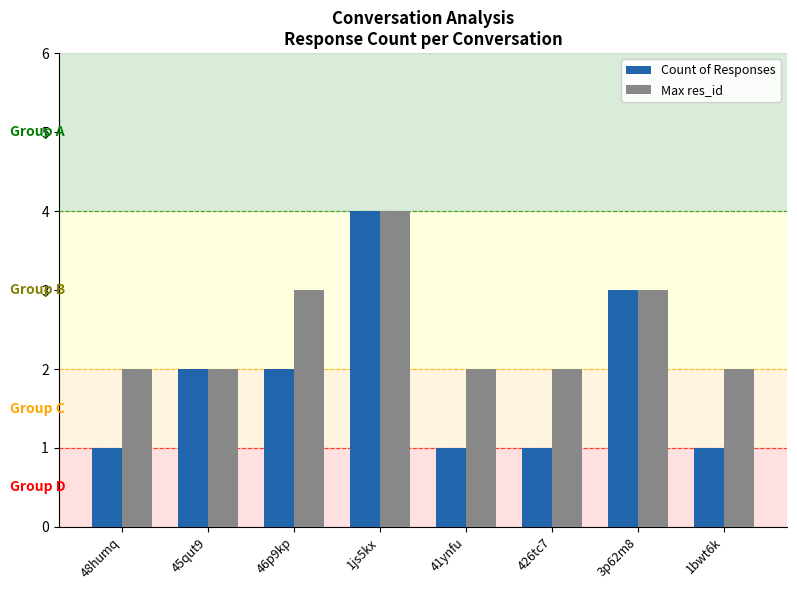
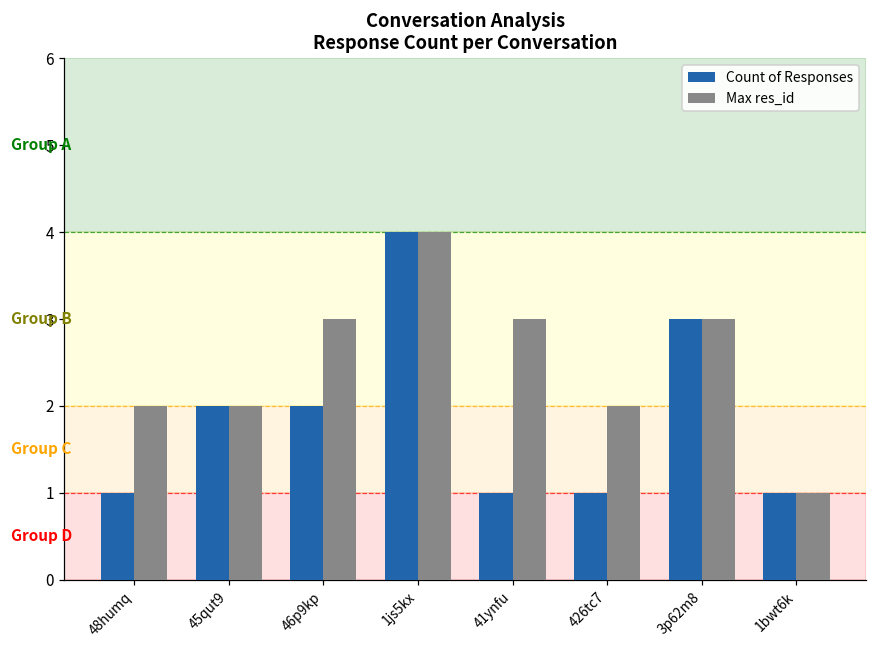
Max res_id, 41ynfu: 2 -> 3
Max res_id, 1bwt6k: 2 -> 1
